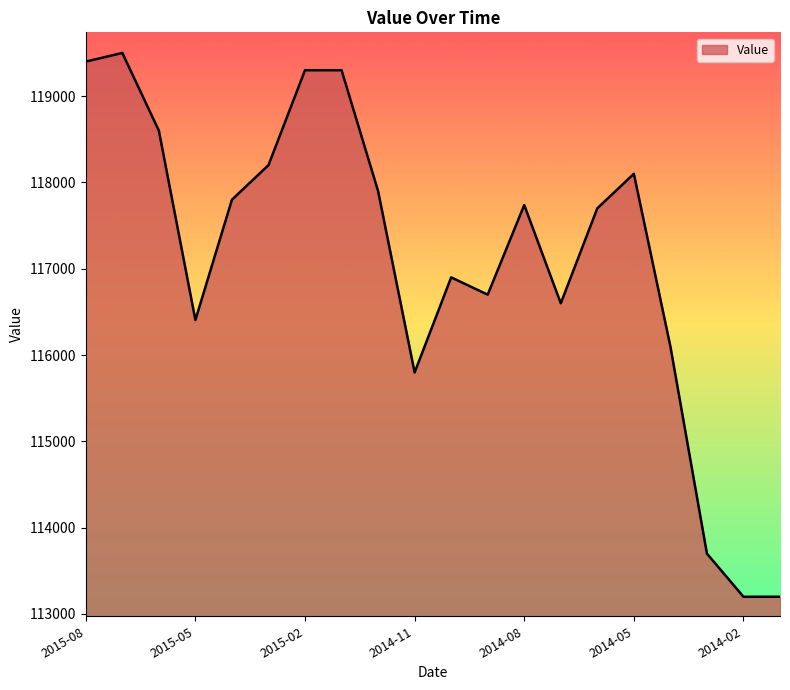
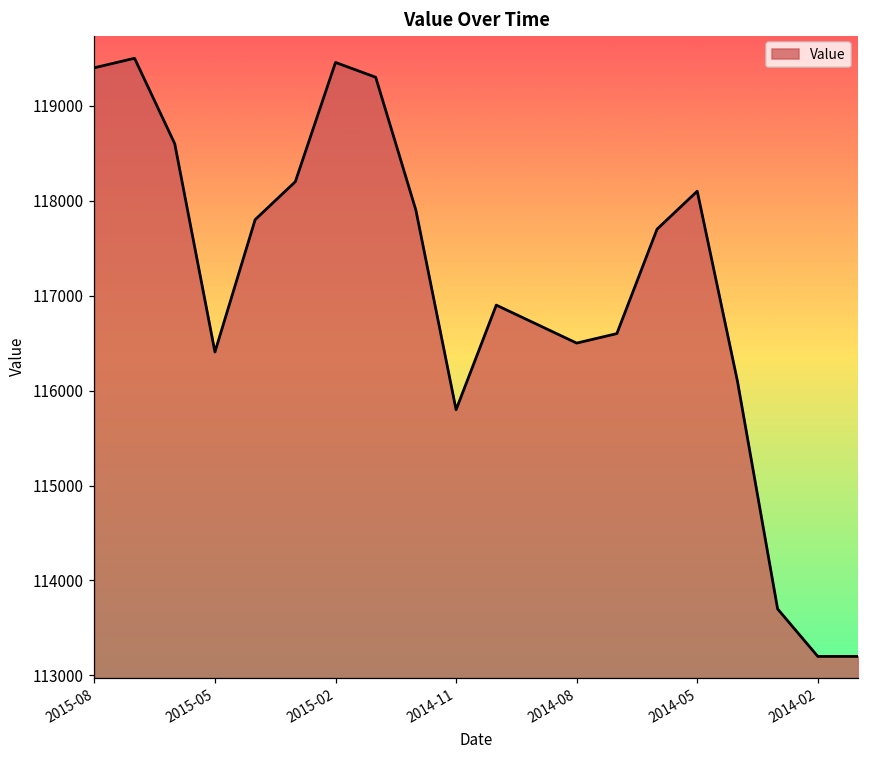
2015-02: 119300 -> 119500
2014-08: 117700 -> 116500
